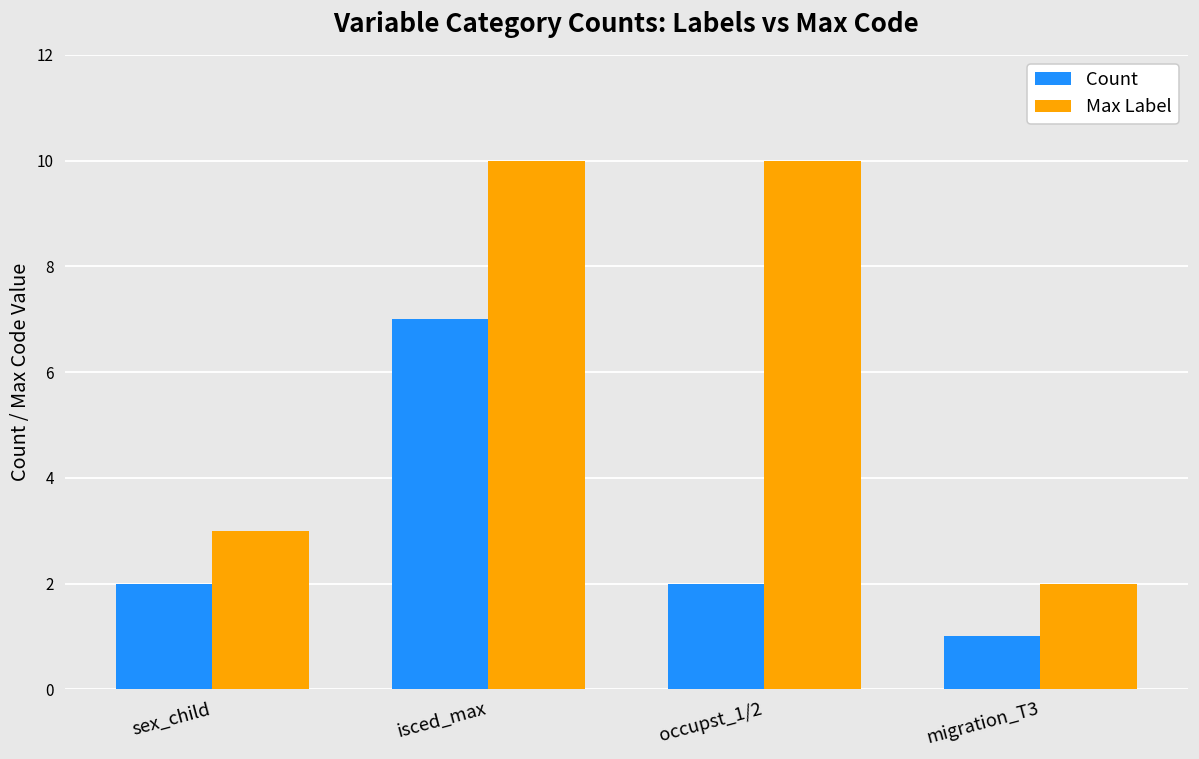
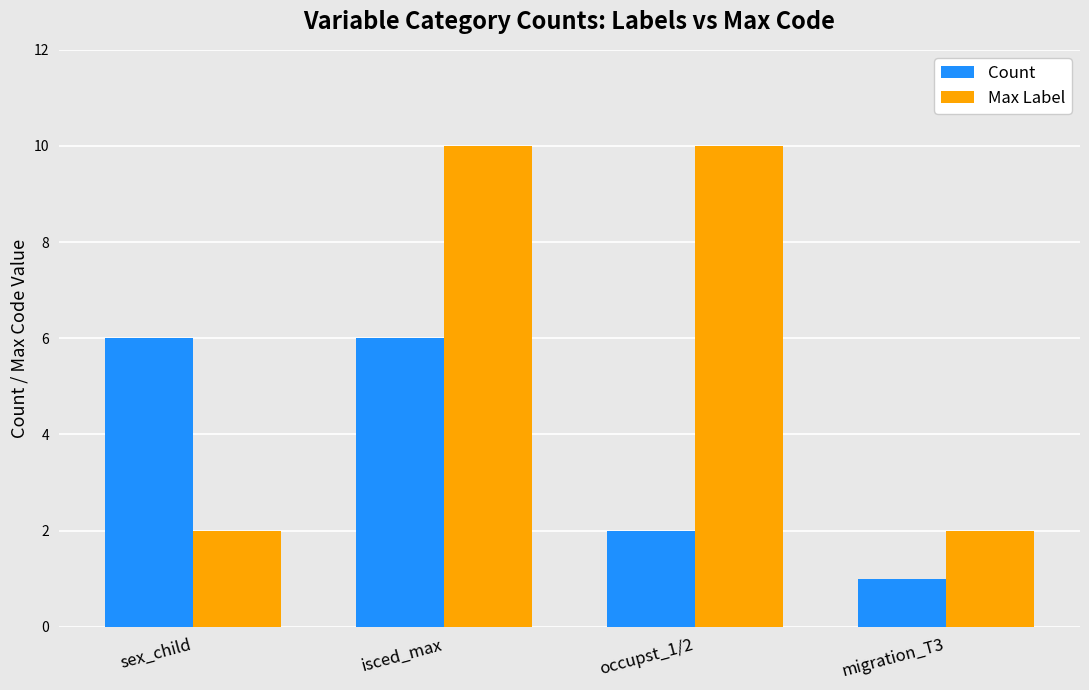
Count, sex_child: 2 -> 6
Max Label, sex_child: 3 -> 2
Count, isced_max: 7 -> 6
